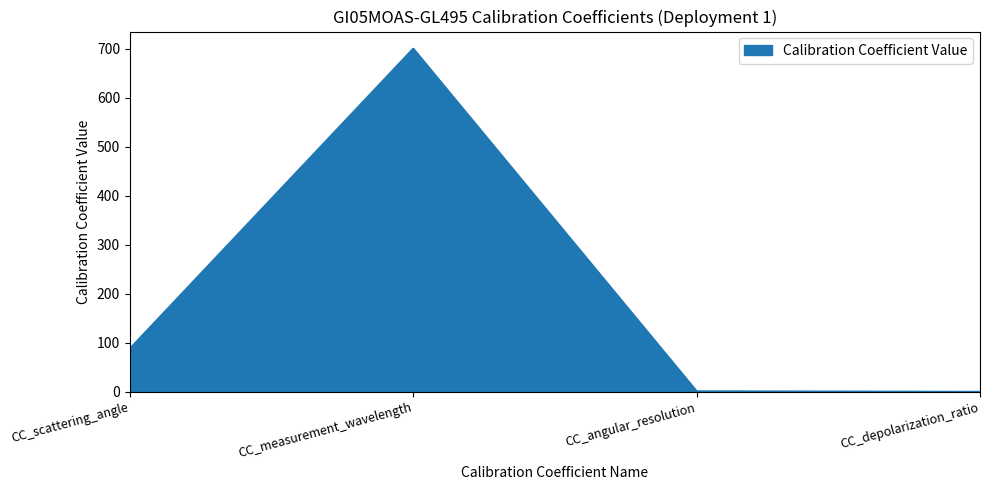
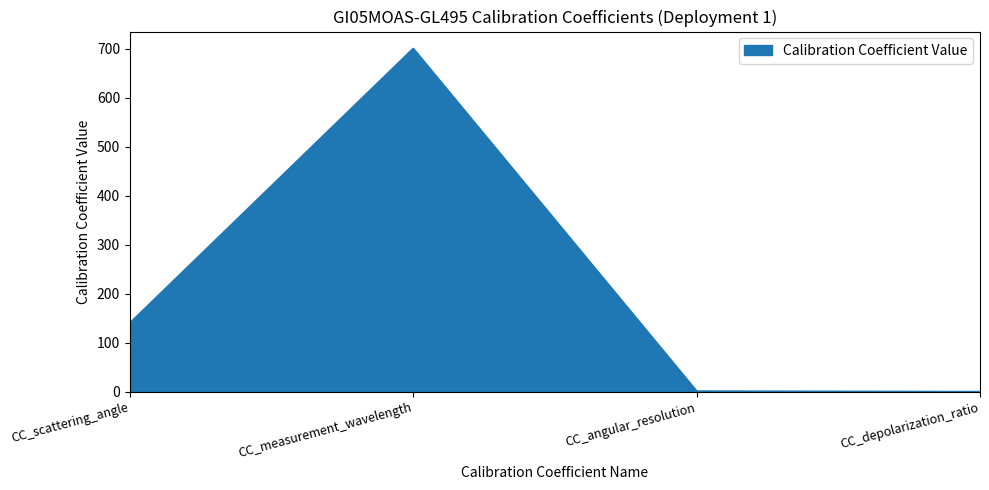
CC_scattering_angle: 90 -> 140
